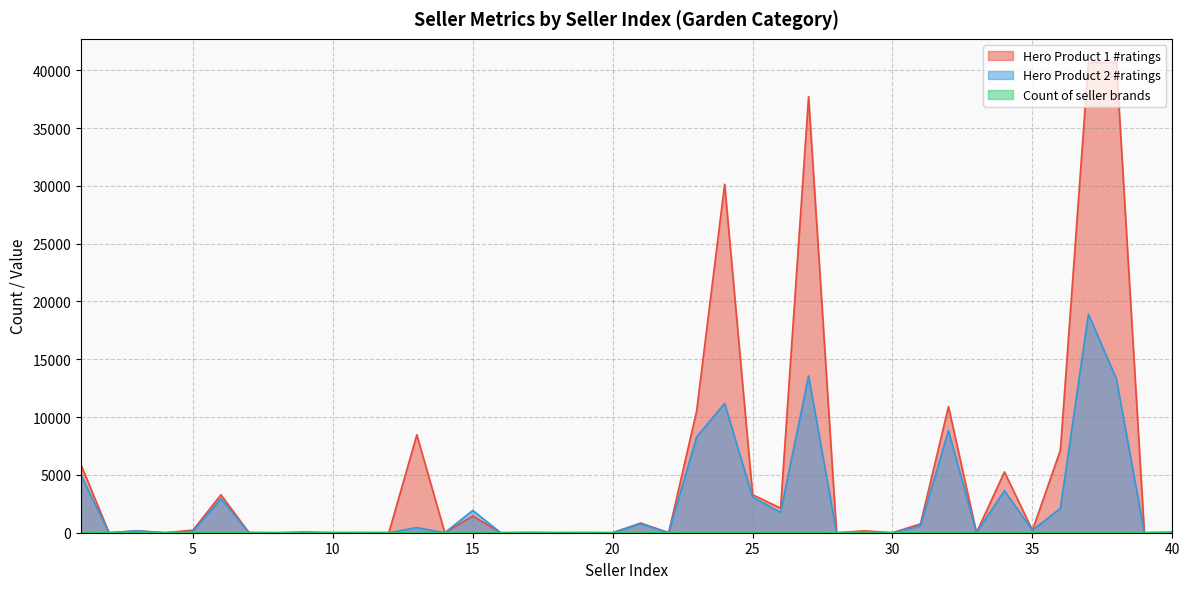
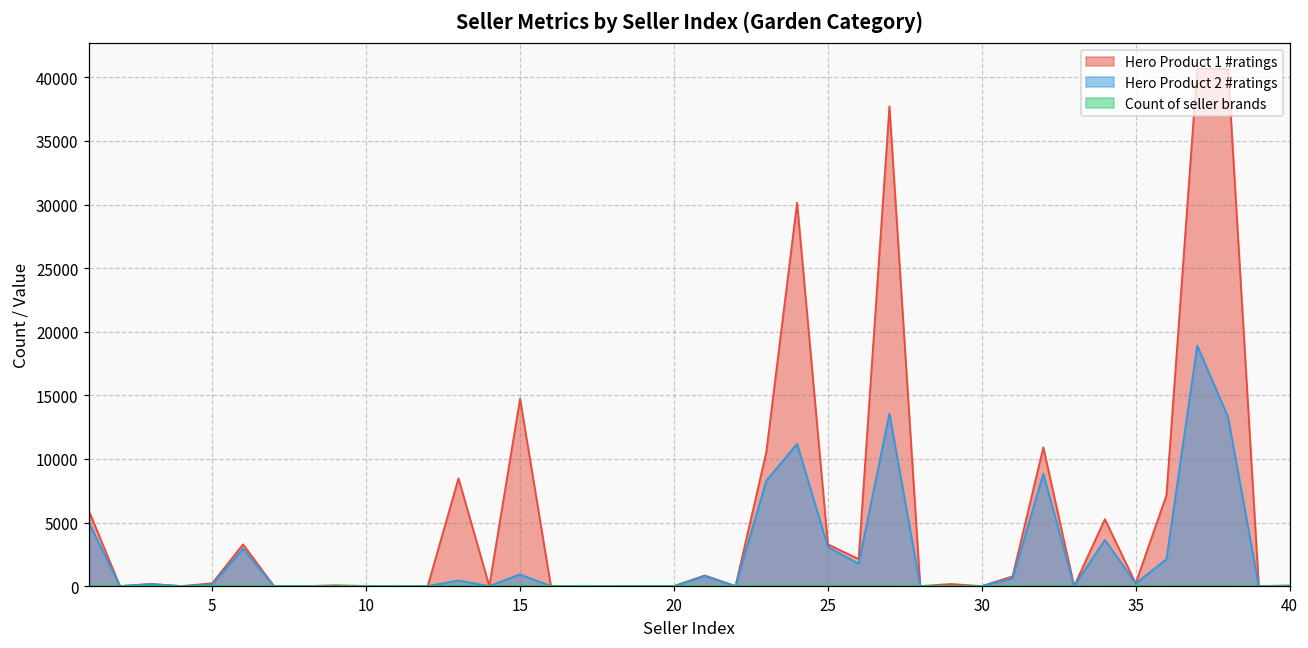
Hero Product 1 #ratings, 15: 1400 -> 14700
Hero Product 2 #ratings, 15: 1900 -> 900
